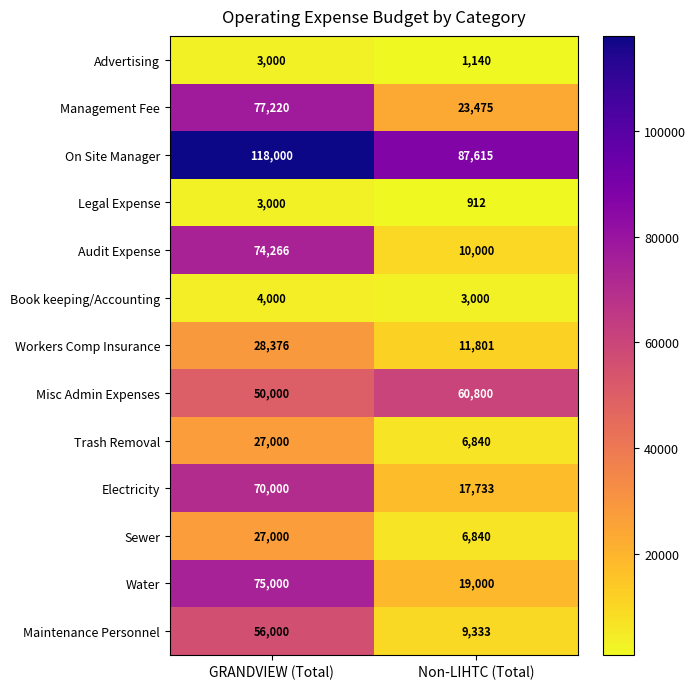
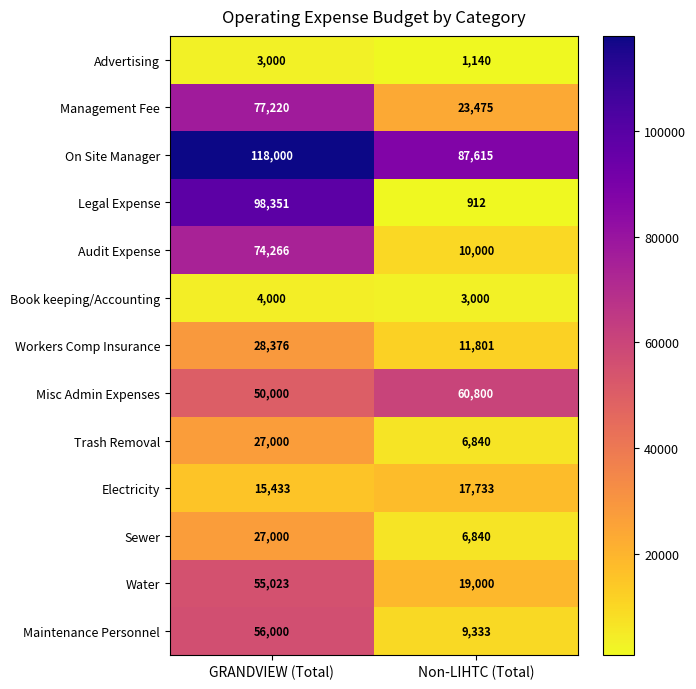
Legal Expense, GRANDVIEW (Total): 3,000 -> 98,351
Electricity, GRANDVIEW (Total): 70,000 -> 15,433
Water, GRANDVIEW (Total): 75,000 -> 55,023
